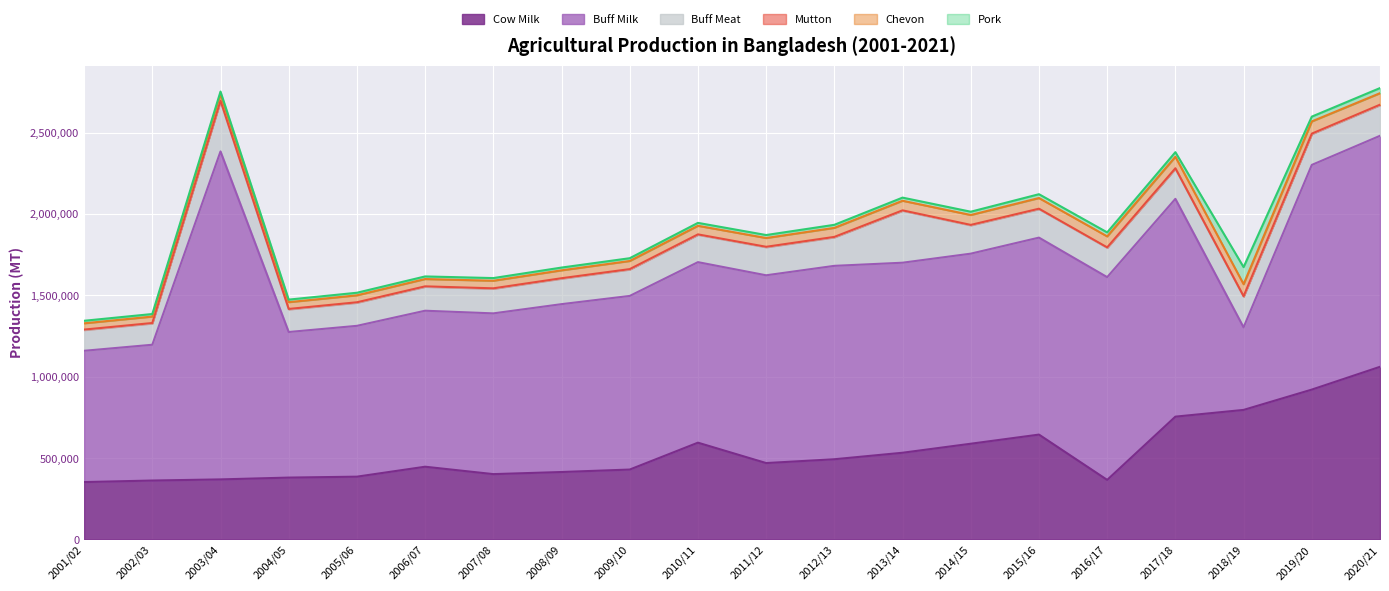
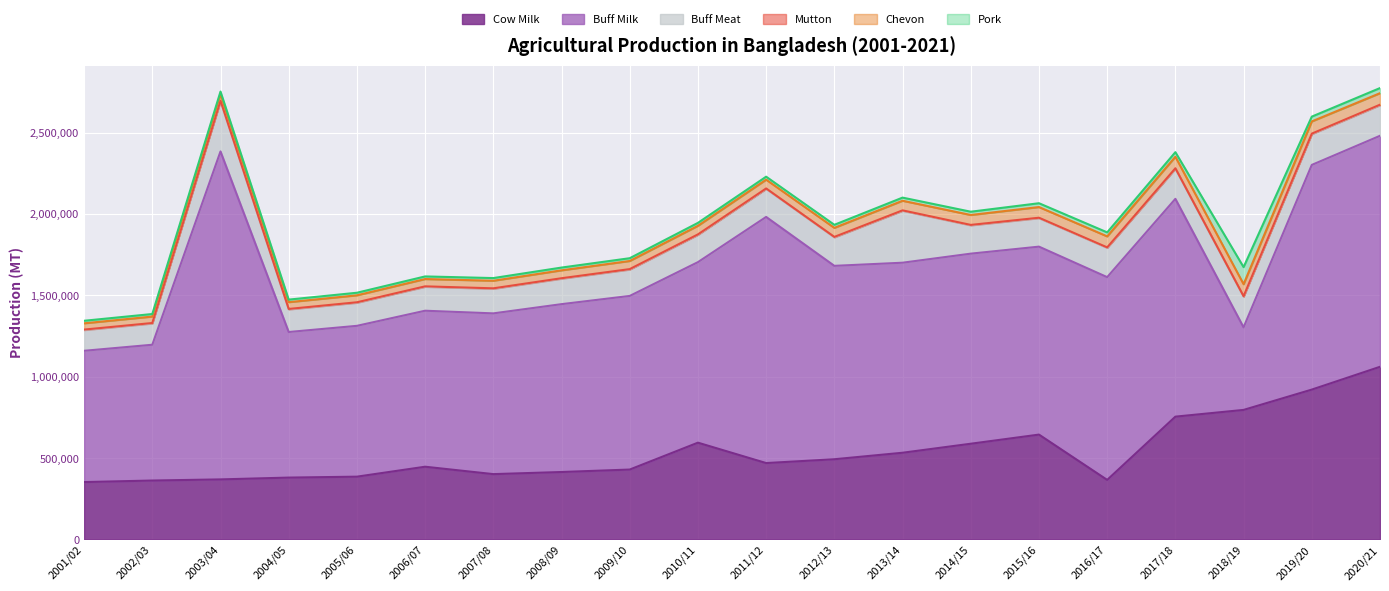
Buff Milk, 2011/12: 1,150,000 -> 1,510,000
Buff Milk, 2015/16: 1,210,000 -> 1,160,000
